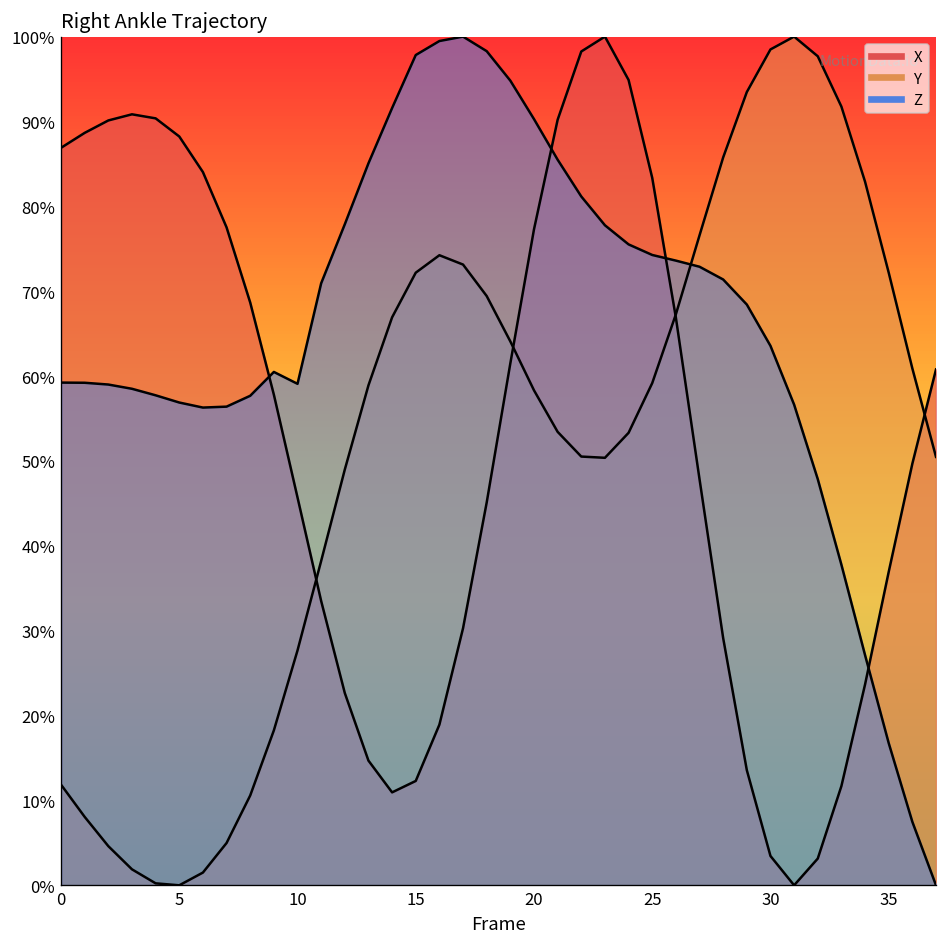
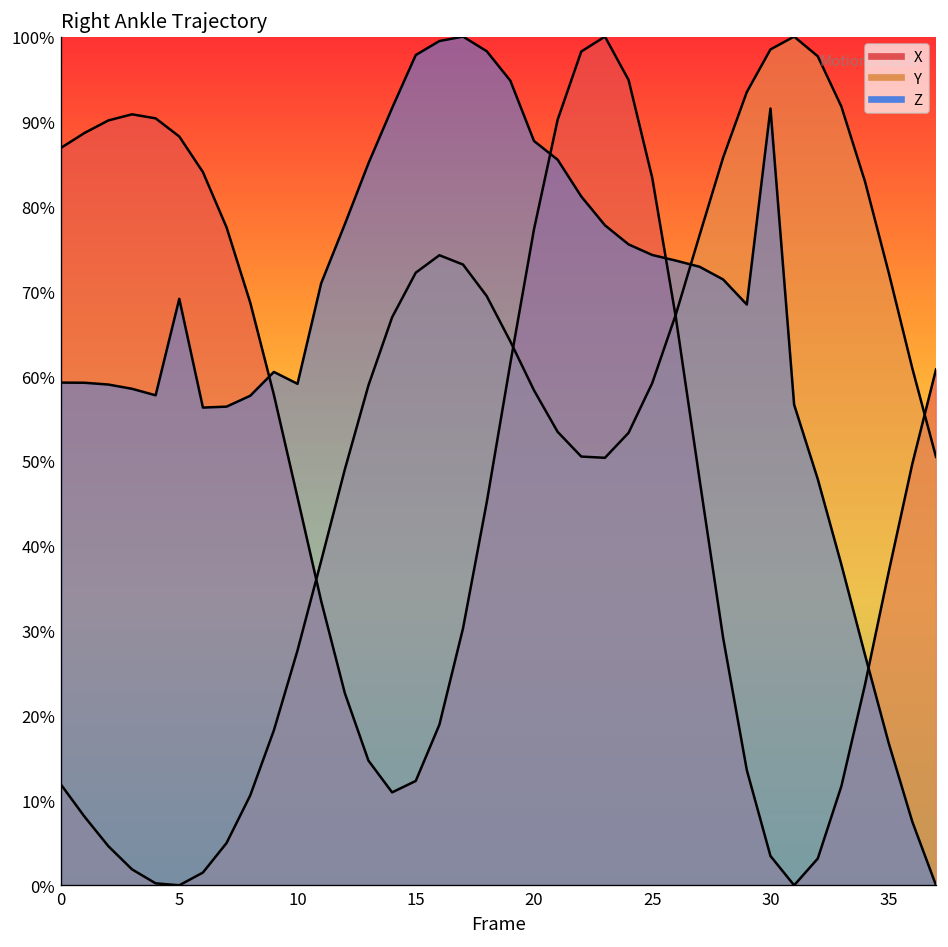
Z, 5: 57% -> 69%
Z, 20: 90% -> 88%
Z, 30: 64% -> 92%
